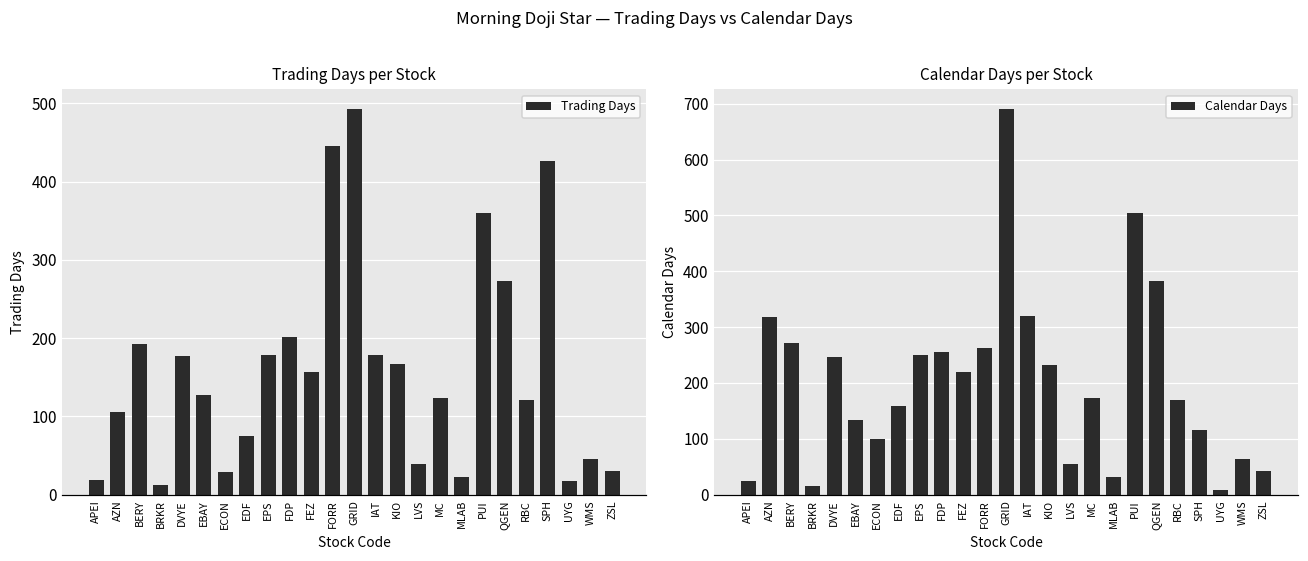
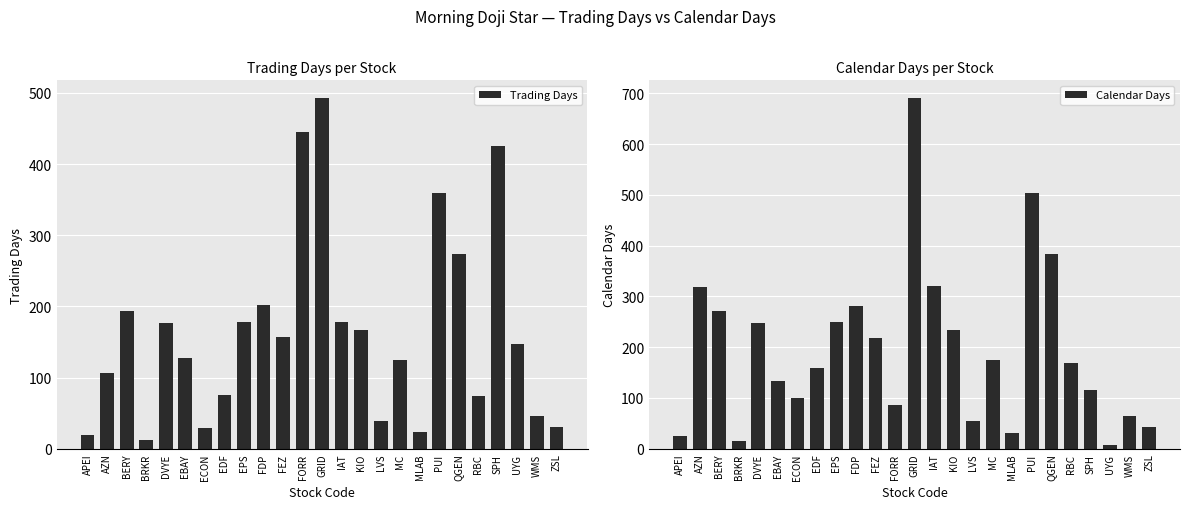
Trading Days per Stock, RBC: 120 -> 70
Trading Days per Stock, UYG: 20 -> 150
Calendar Days per Stock, FDP: 260 -> 280
Calendar Days per Stock, FORR: 260 -> 90
